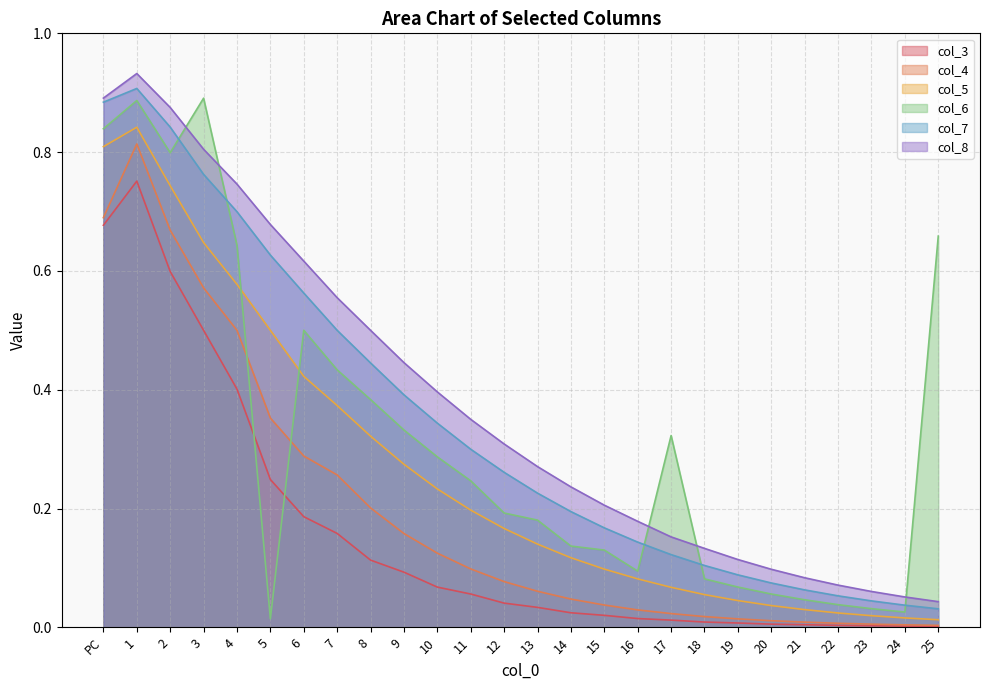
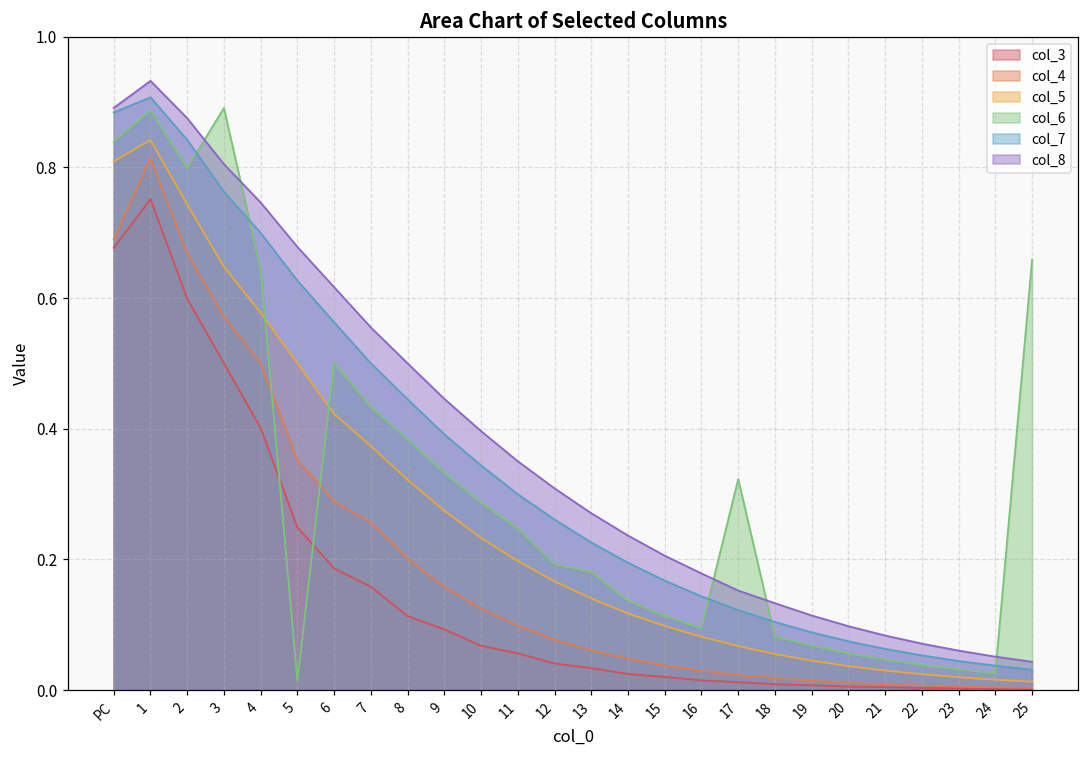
col_6, 15: 0.13 -> 0.11
